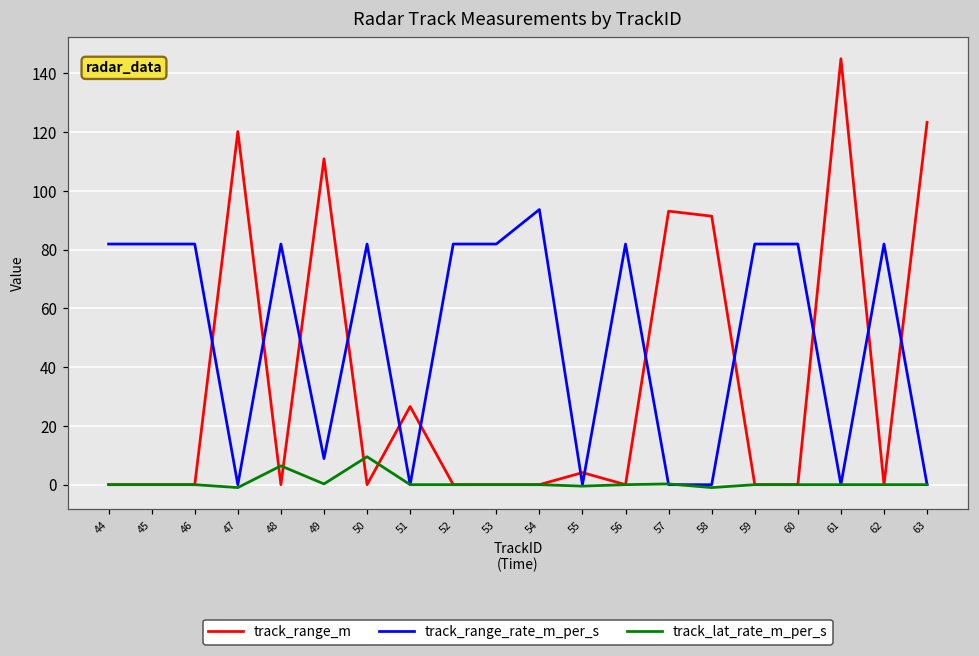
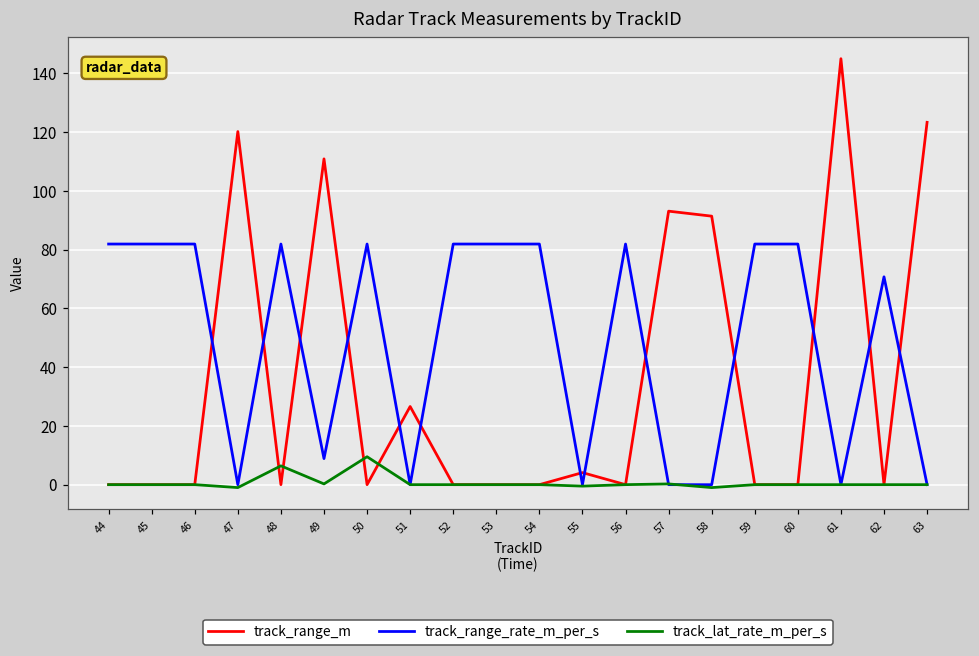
track_range_rate_m_per_s, 54: 94 -> 82
track_range_rate_m_per_s, 62: 82 -> 71
